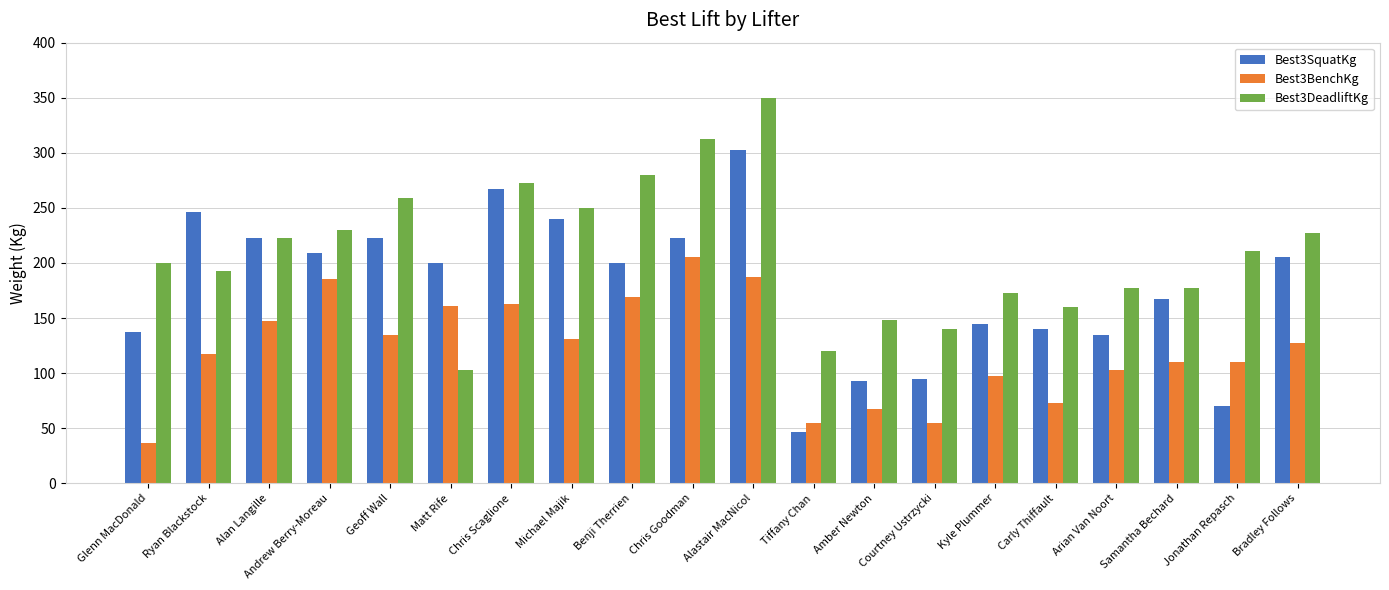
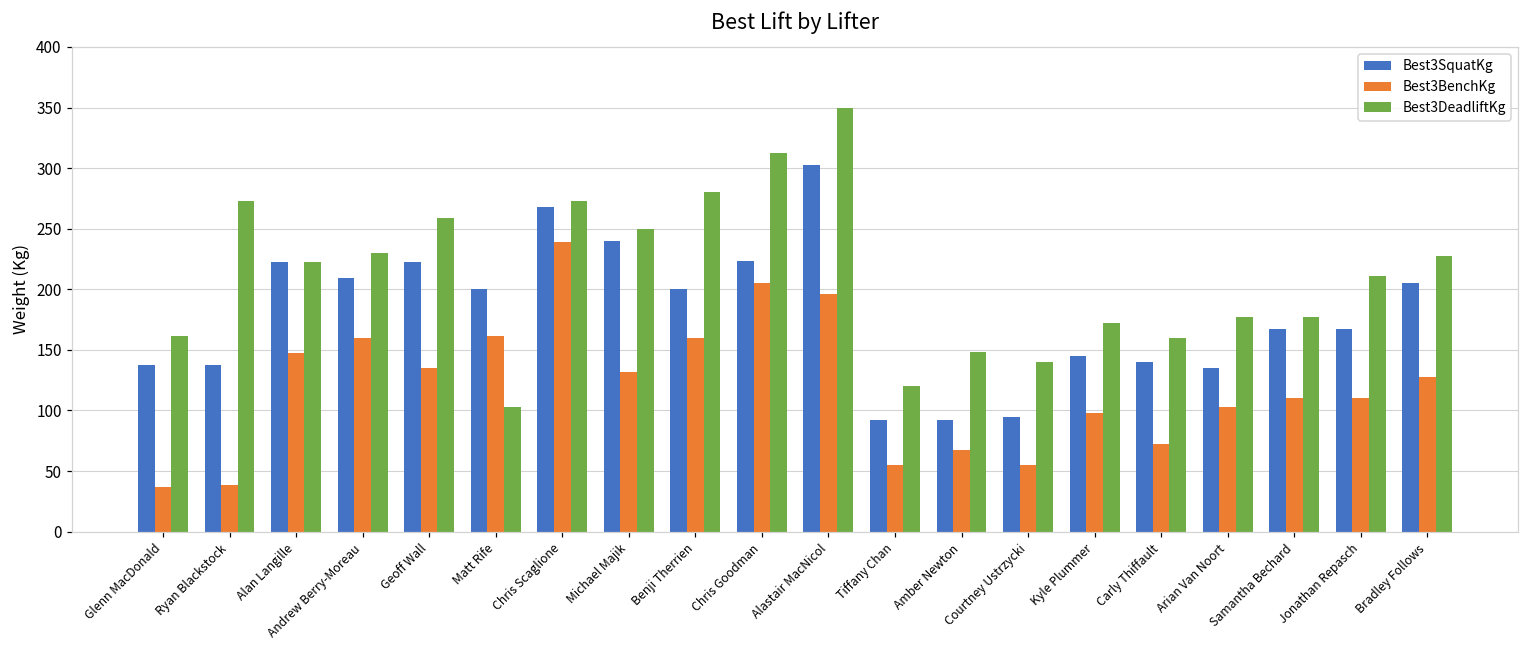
Best3DeadliftKg, Glenn MacDonald: 200 -> 161
Best3SquatKg, Ryan Blackstock: 246 -> 138
Best3BenchKg, Ryan Blackstock: 118 -> 39
Best3DeadliftKg, Ryan Blackstock: 193 -> 273
Best3BenchKg, Andrew Berry-Moreau: 185 -> 160
Best3BenchKg, Chris Scaglione: 163 -> 239
Best3BenchKg, Benji Therrien: 170 -> 160
Best3BenchKg, Alastair MacNicol: 188 -> 196
Best3SquatKg, Tiffany Chan: 47 -> 93
Best3SquatKg, Jonathan Repasch: 71 -> 168
